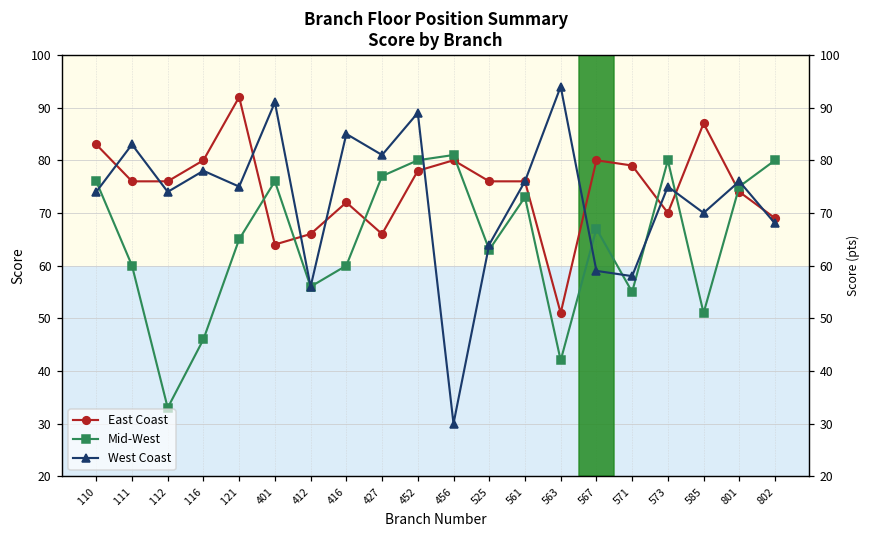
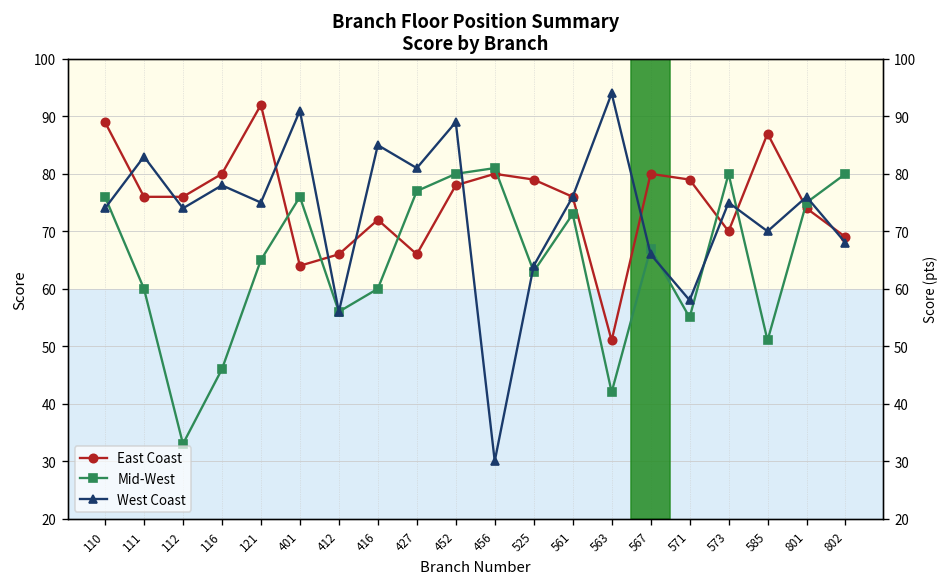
East Coast, 110: 83 -> 89
East Coast, 525: 76 -> 79
West Coast, 567: 59 -> 66
